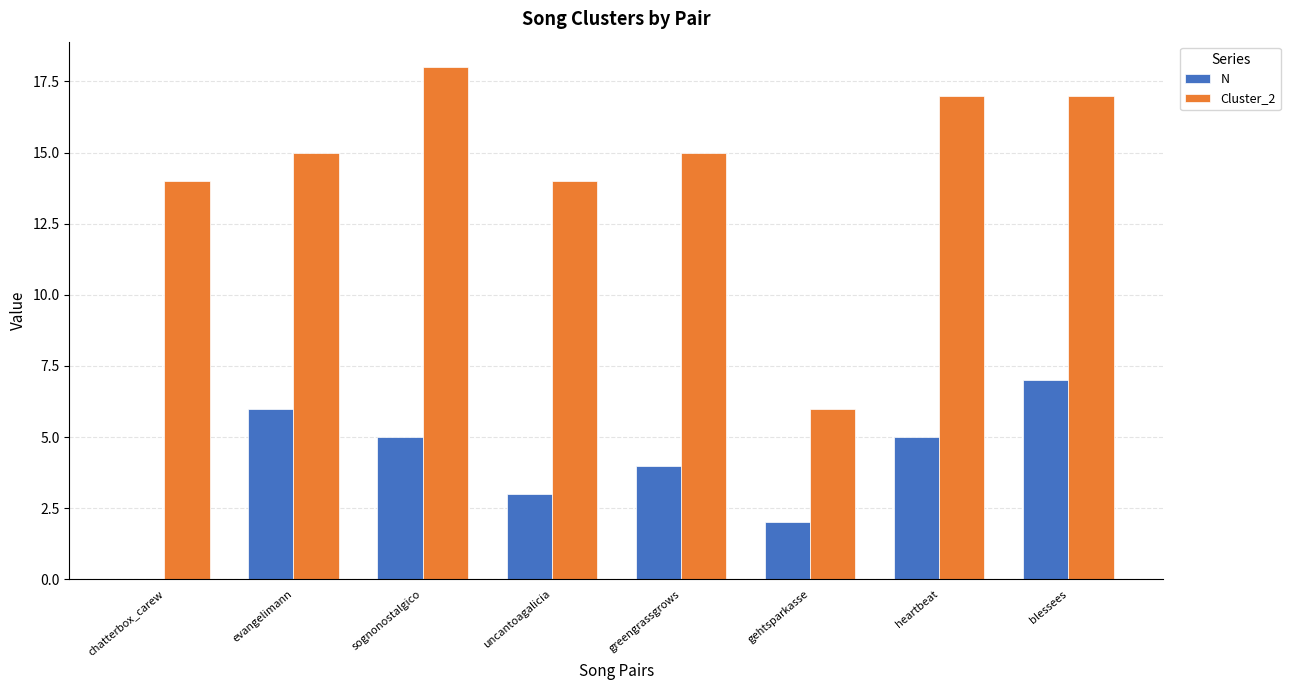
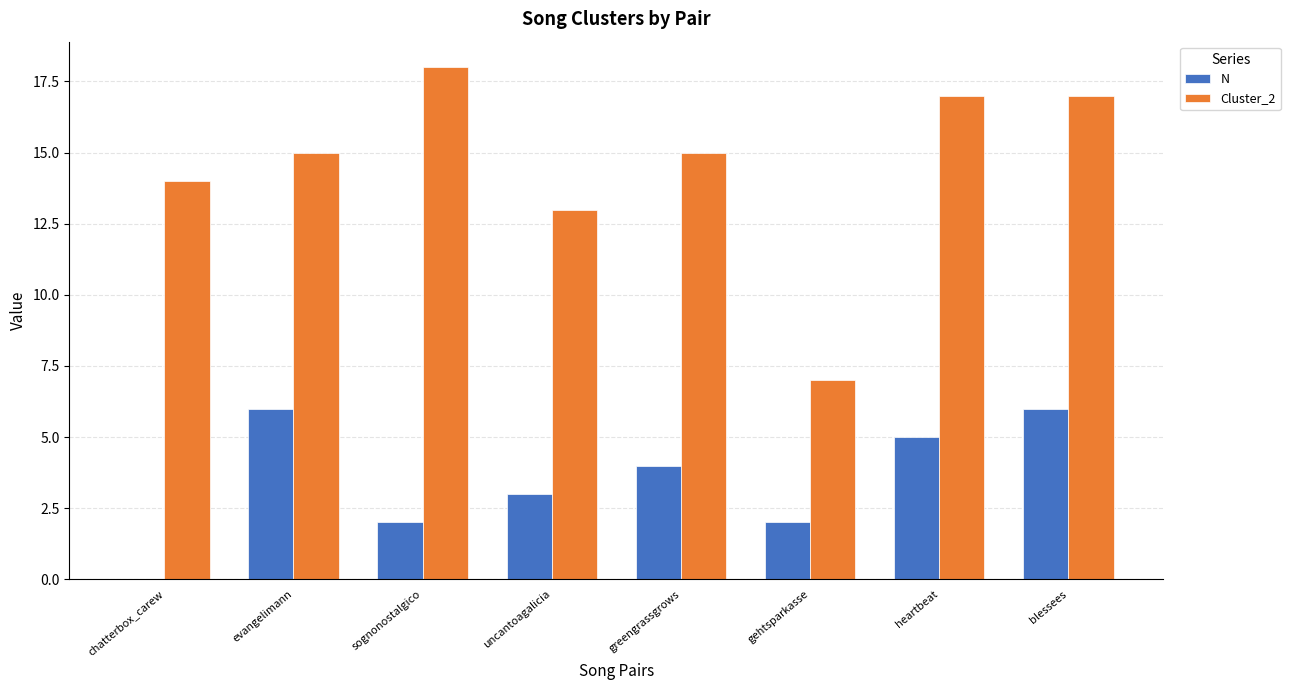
N, sognonostalgico: 5 -> 2
Cluster_2, uncantoagalicia: 14 -> 13
Cluster_2, gehtsparkasse: 6 -> 7
N, blessees: 7 -> 6
